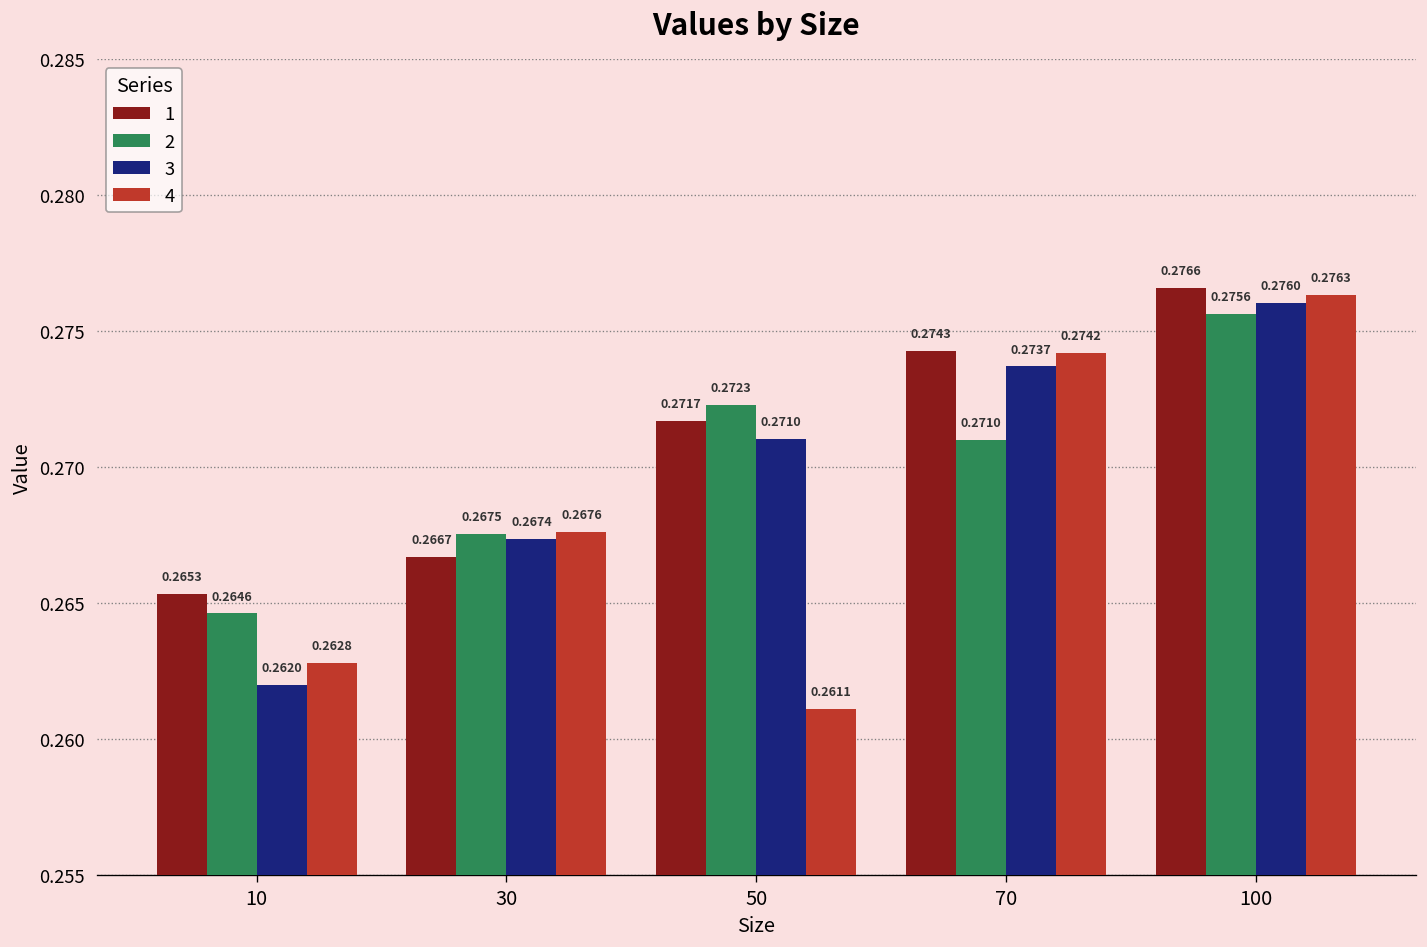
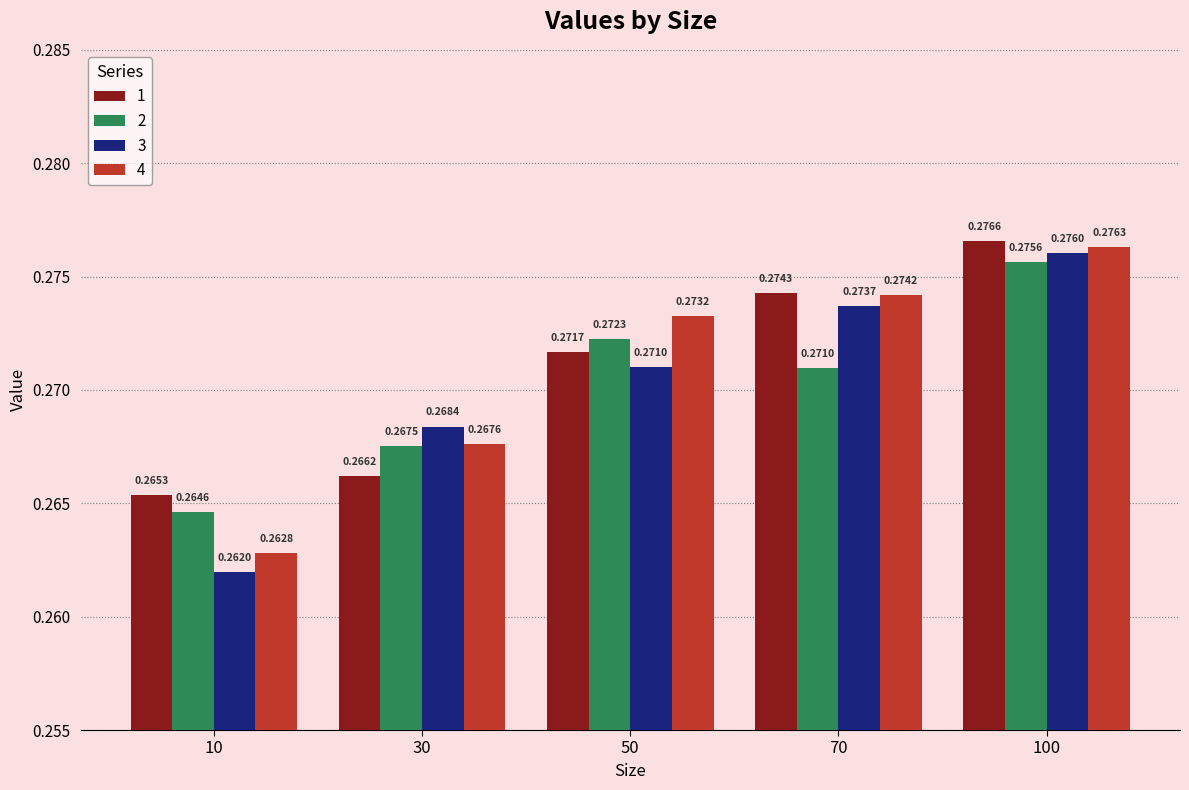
1, 30: 0.2667 -> 0.2662
3, 30: 0.2674 -> 0.2684
4, 50: 0.2611 -> 0.2732
